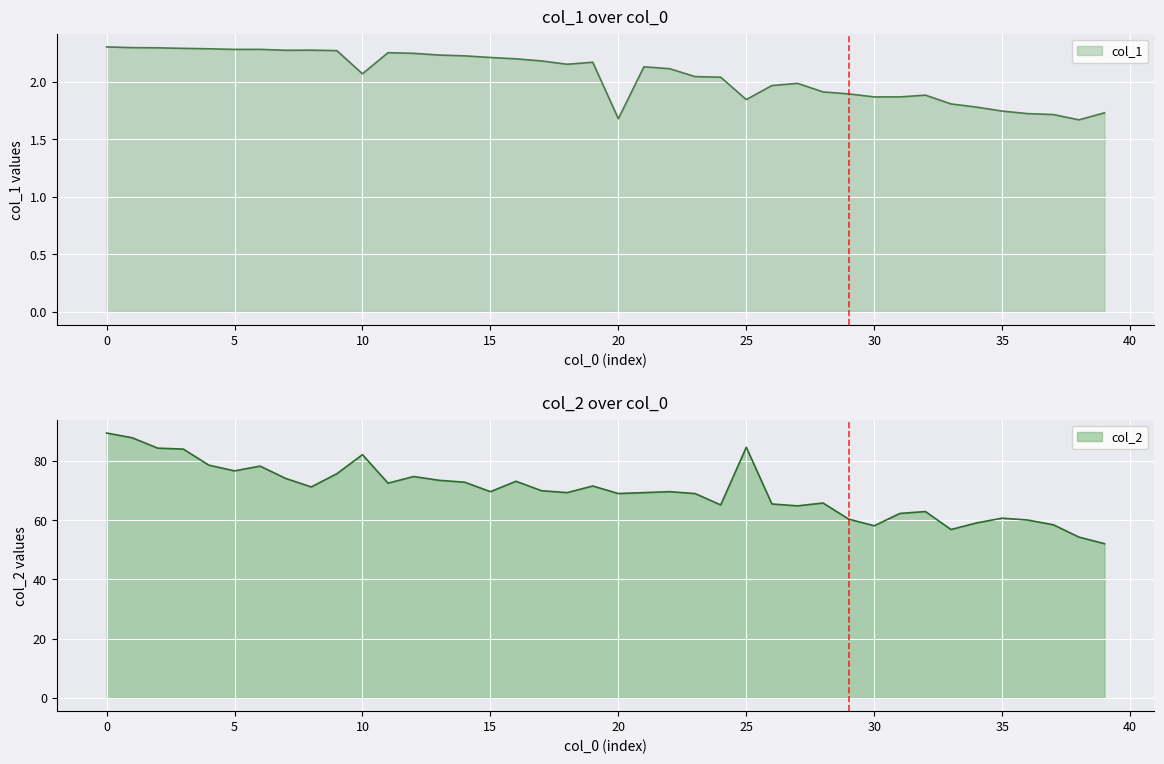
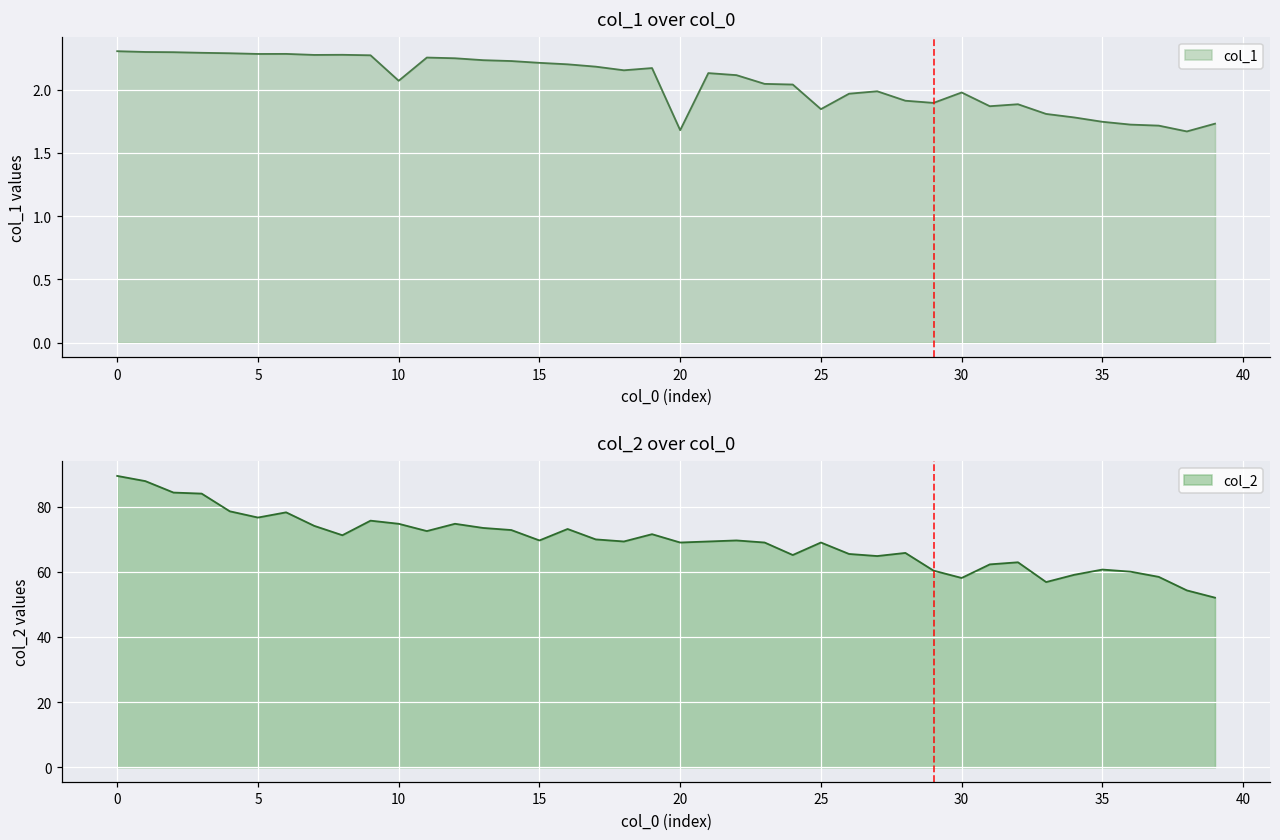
col_1 over col_0, 30: 1.87 -> 1.98
col_2 over col_0, 10: 82 -> 75
col_2 over col_0, 25: 85 -> 69
